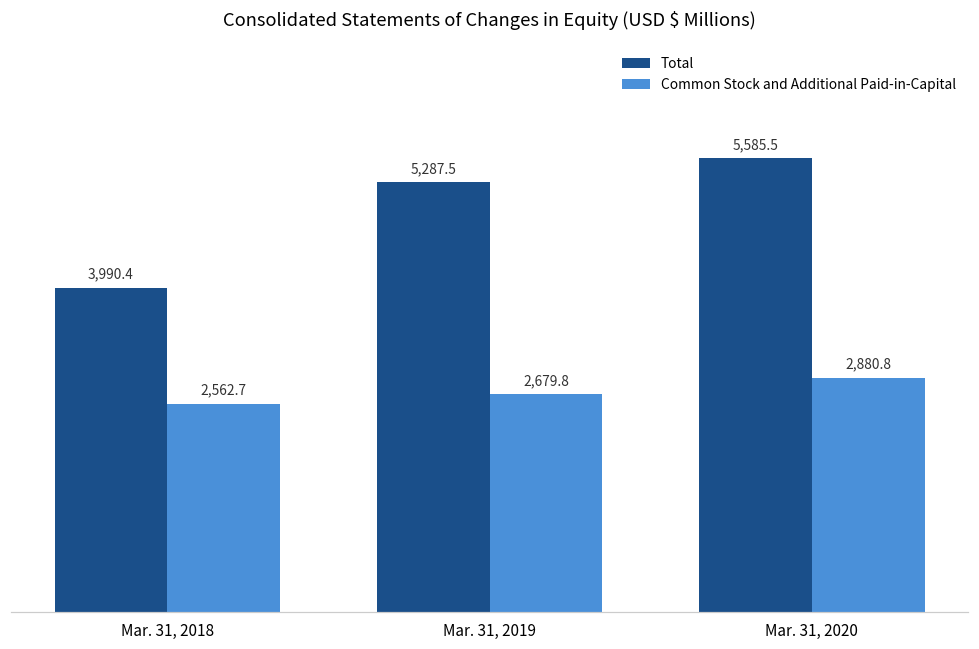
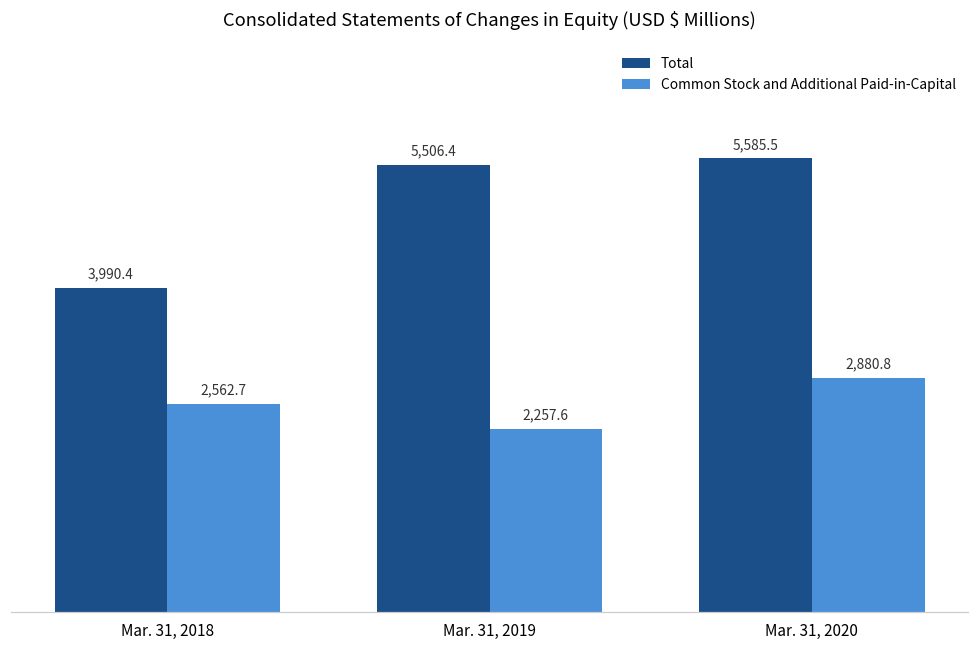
Total, Mar. 31, 2019: 5,287.5 -> 5,506.4
Common Stock and Additional Paid-in-Capital, Mar. 31, 2019: 2,679.8 -> 2,257.6
